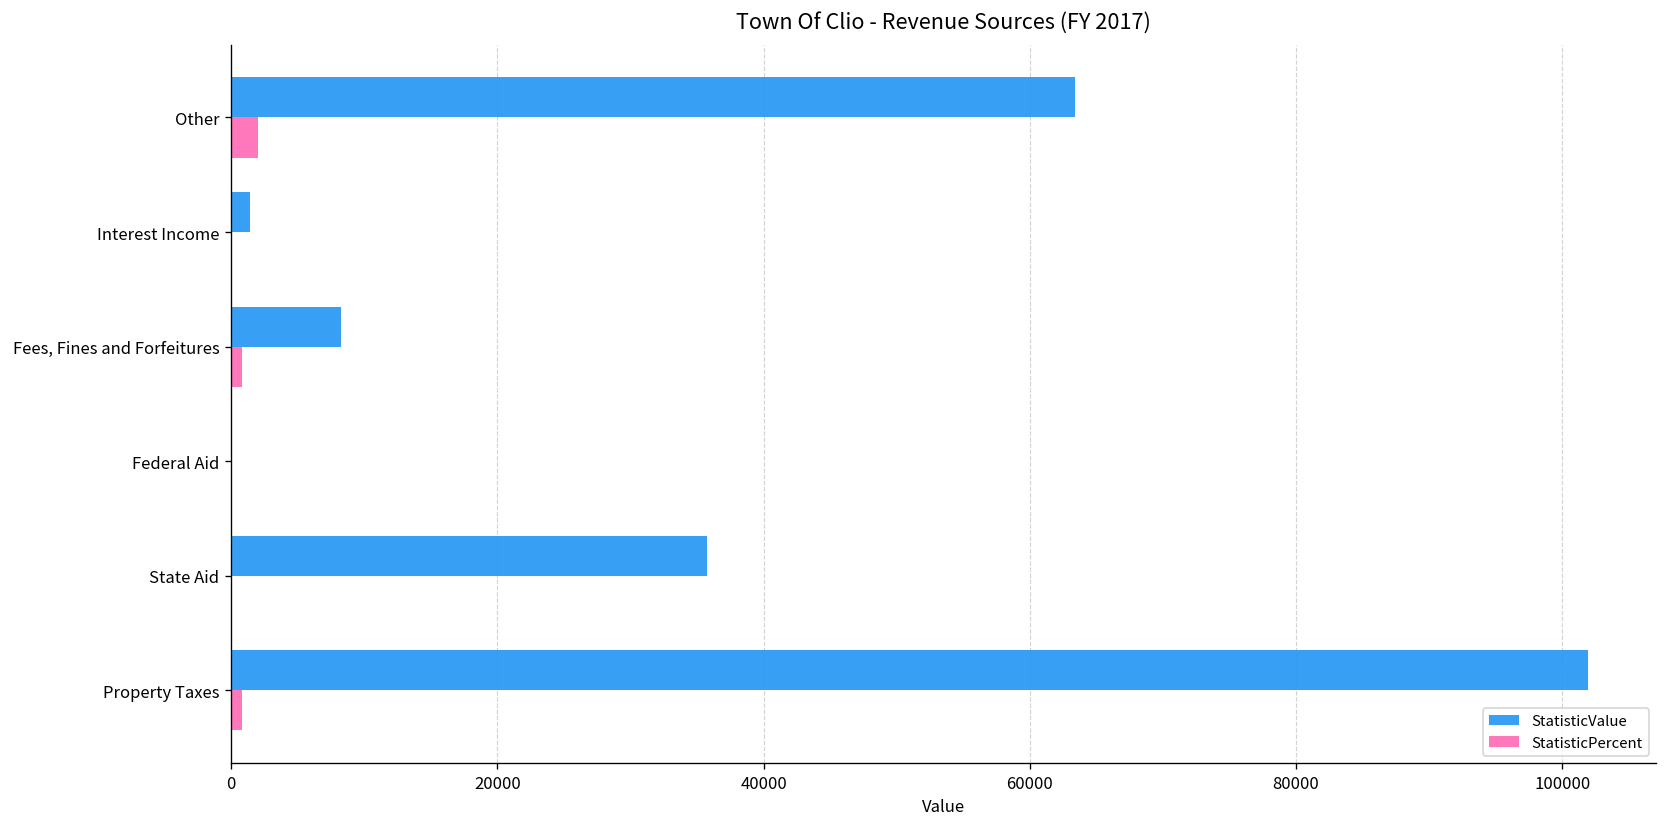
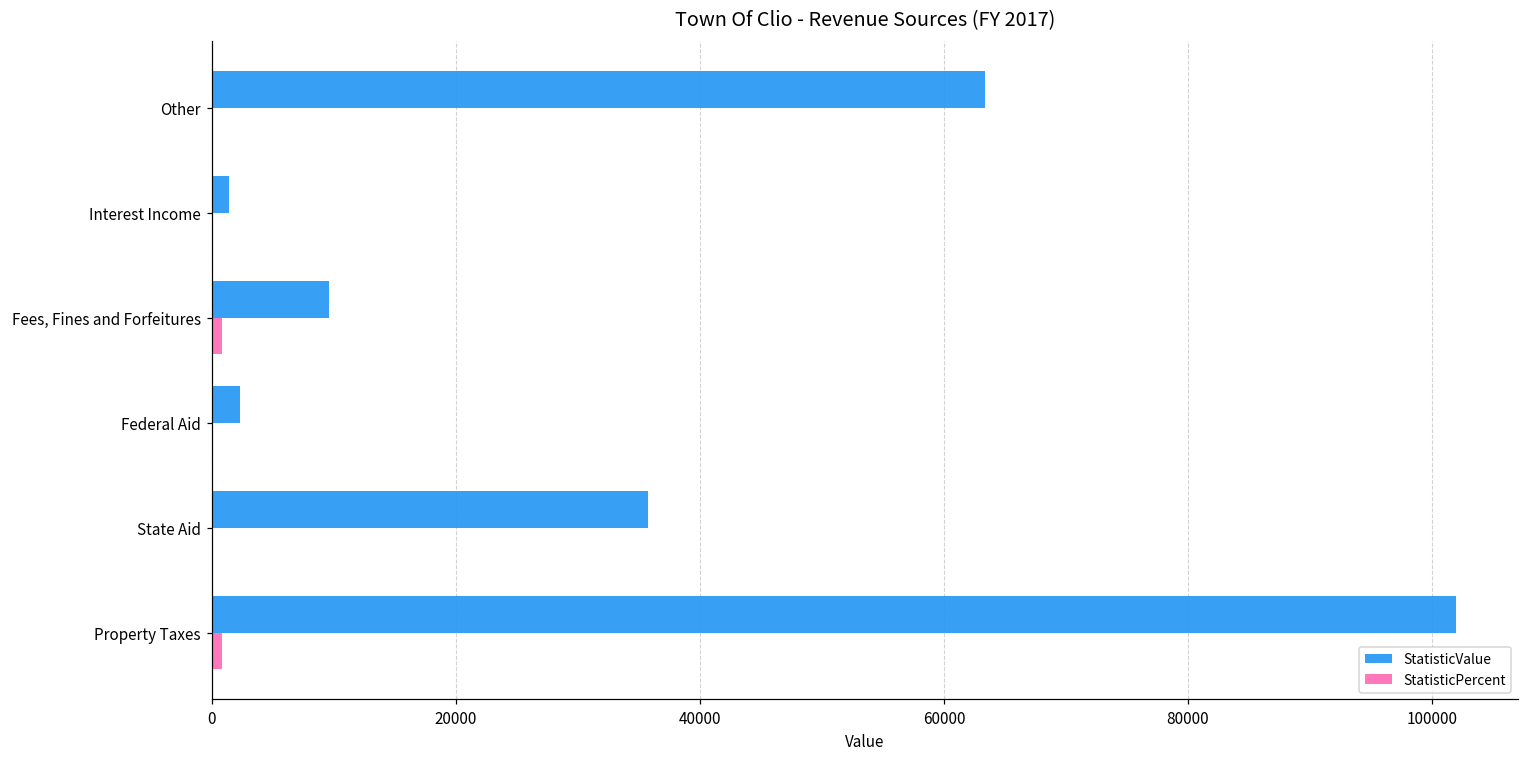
StatisticPercent, Other: 2100 -> 0
StatisticValue, Fees, Fines and Forfeitures: 8300 -> 9600
StatisticValue, Federal Aid: 0 -> 2400
